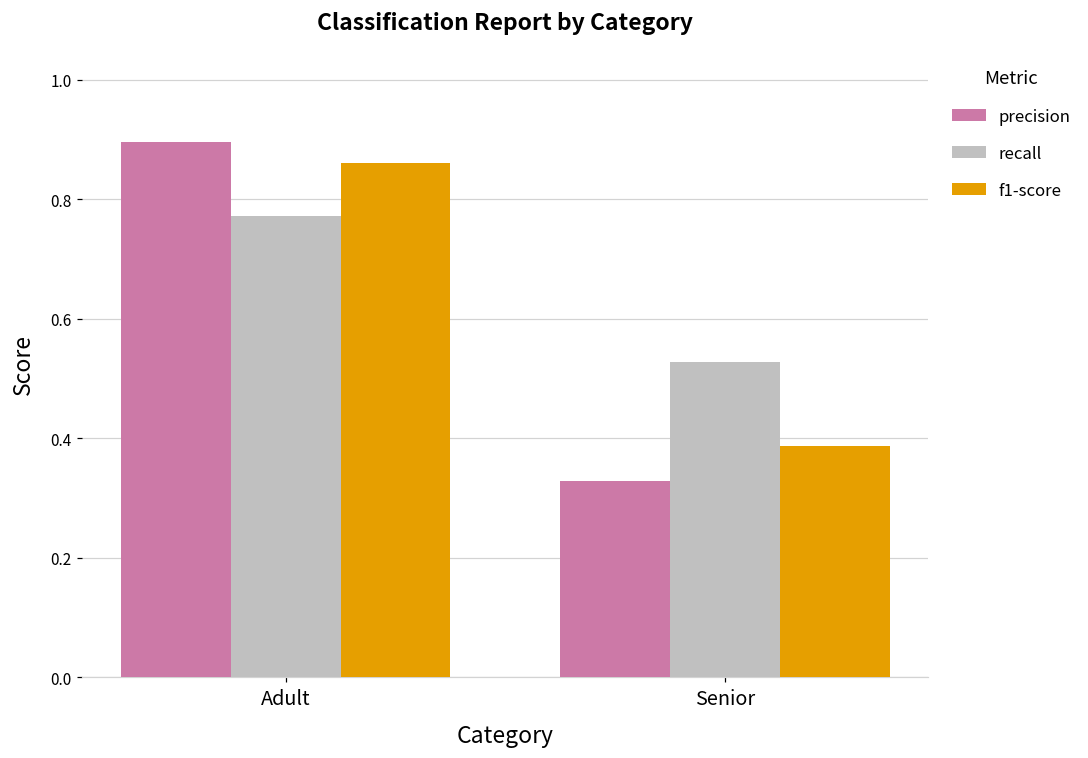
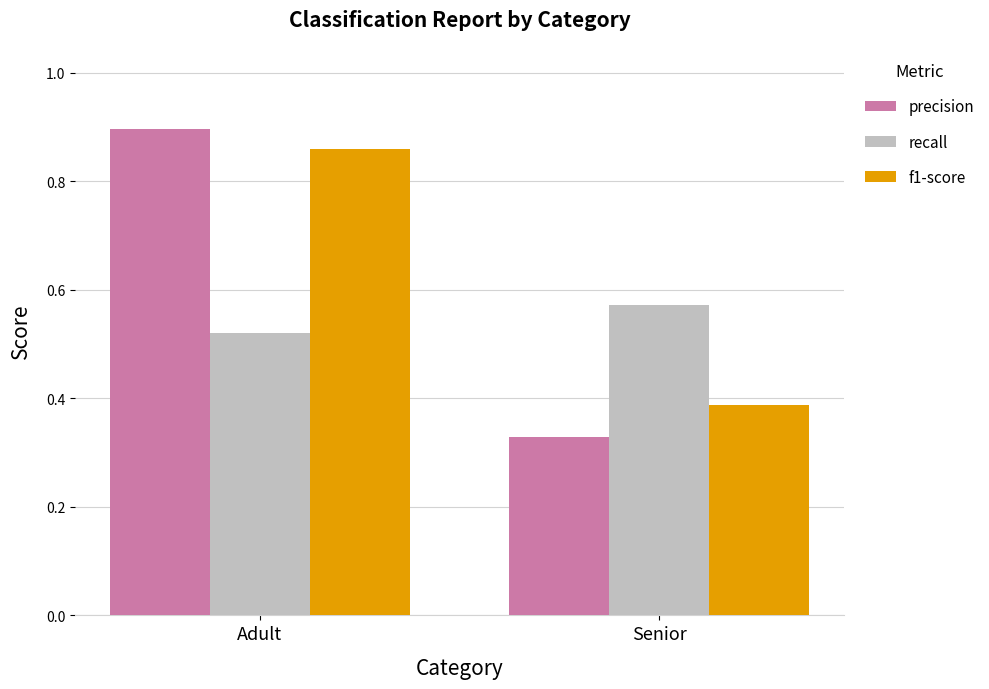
recall, Adult: 0.77 -> 0.52
recall, Senior: 0.53 -> 0.57
